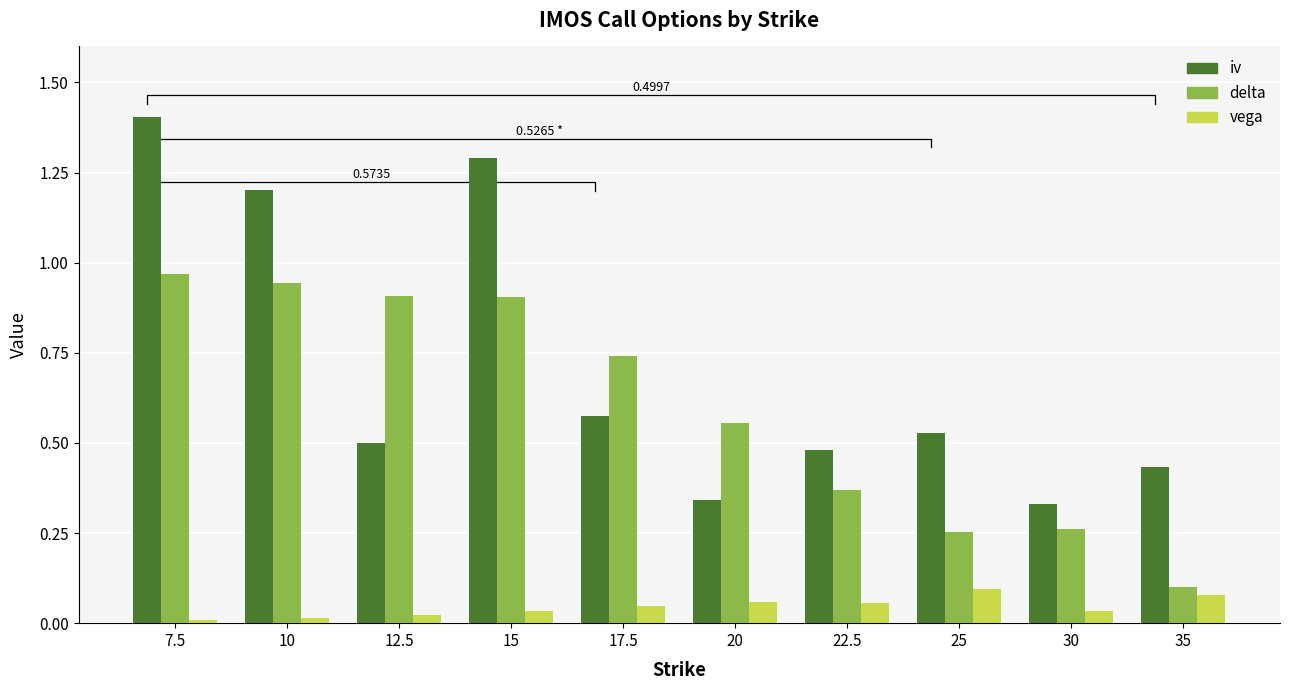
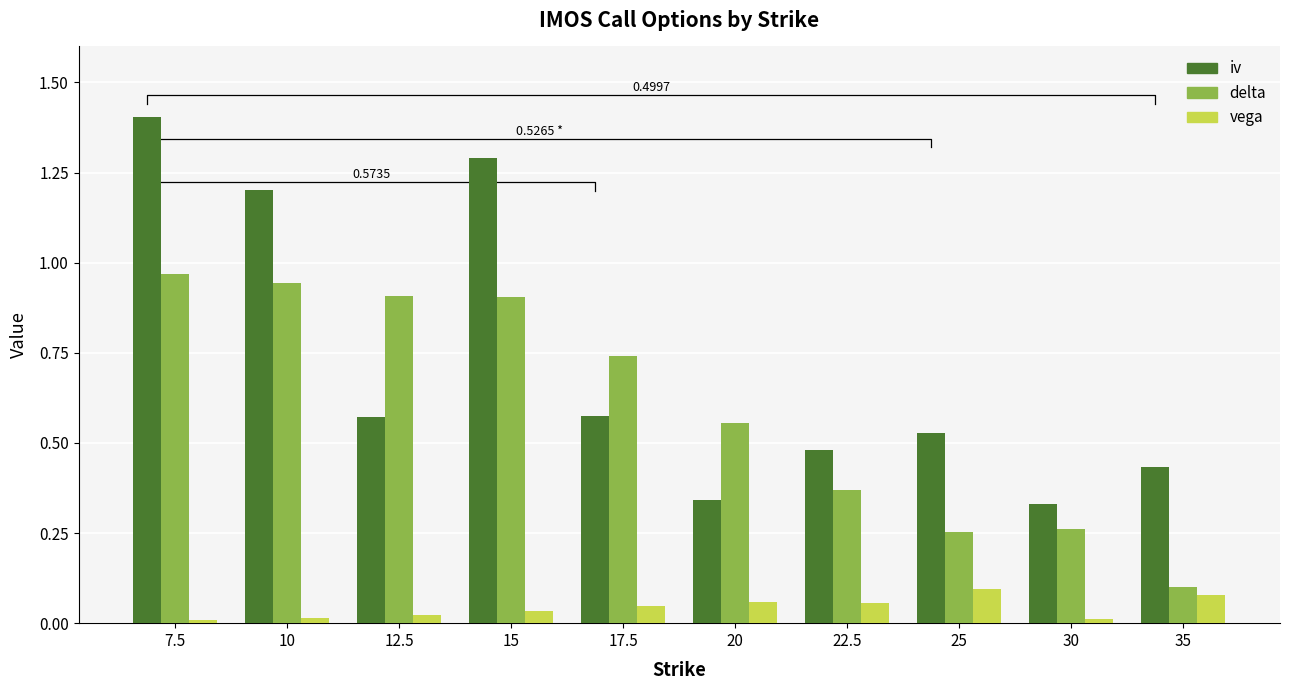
iv, 12.5: 0.50 -> 0.57
vega, 30: 0.03 -> 0.01
